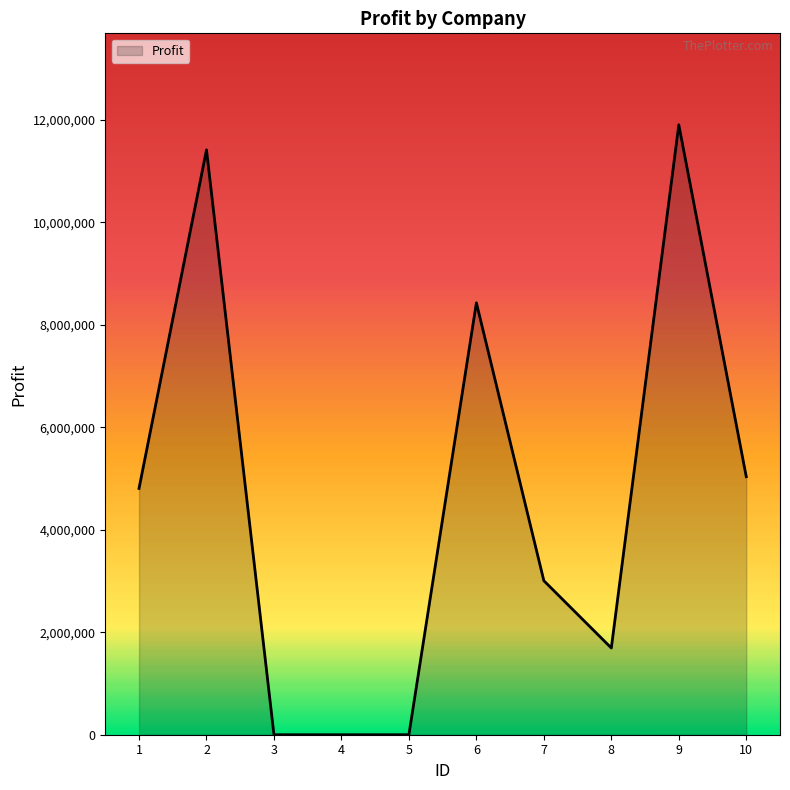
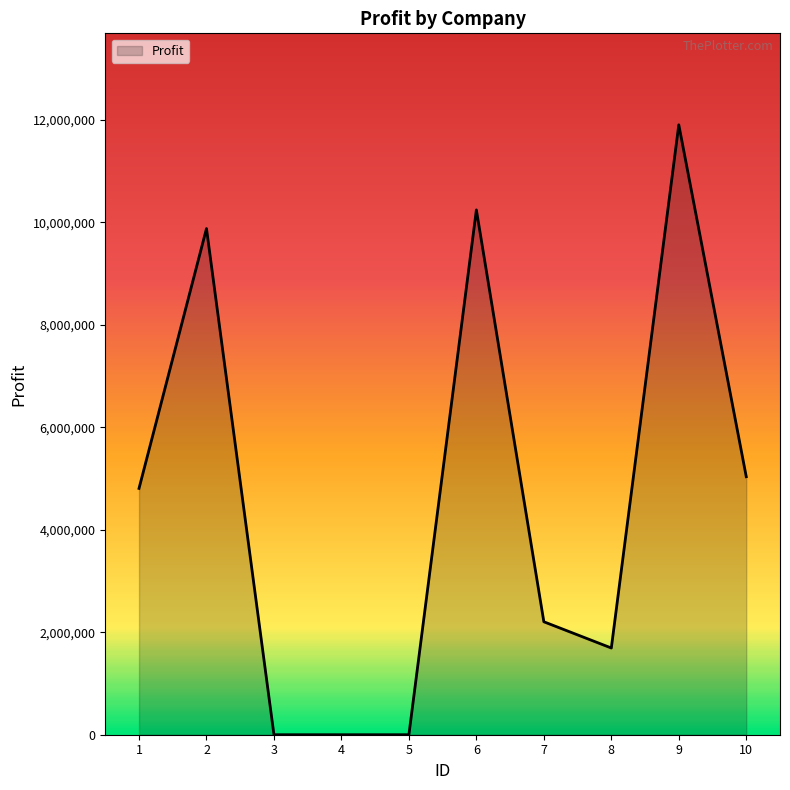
2: 11,400,000 -> 9,900,000
6: 8,400,000 -> 10,200,000
7: 3,000,000 -> 2,200,000
